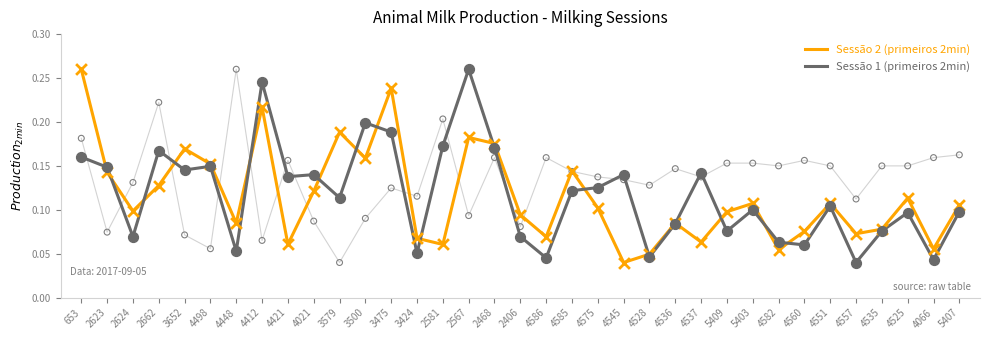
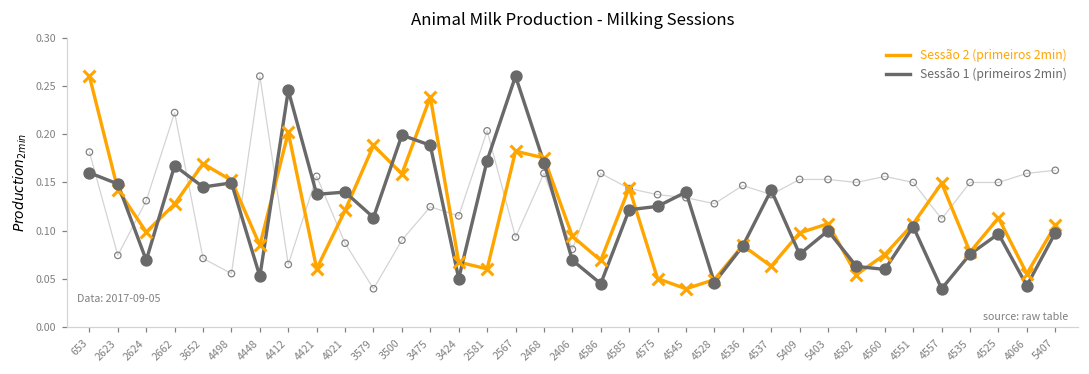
Sessão 2 (primeiros 2min), 4412: 0.22 -> 0.20
Sessão 2 (primeiros 2min), 4575: 0.10 -> 0.05
Sessão 2 (primeiros 2min), 4557: 0.07 -> 0.15
